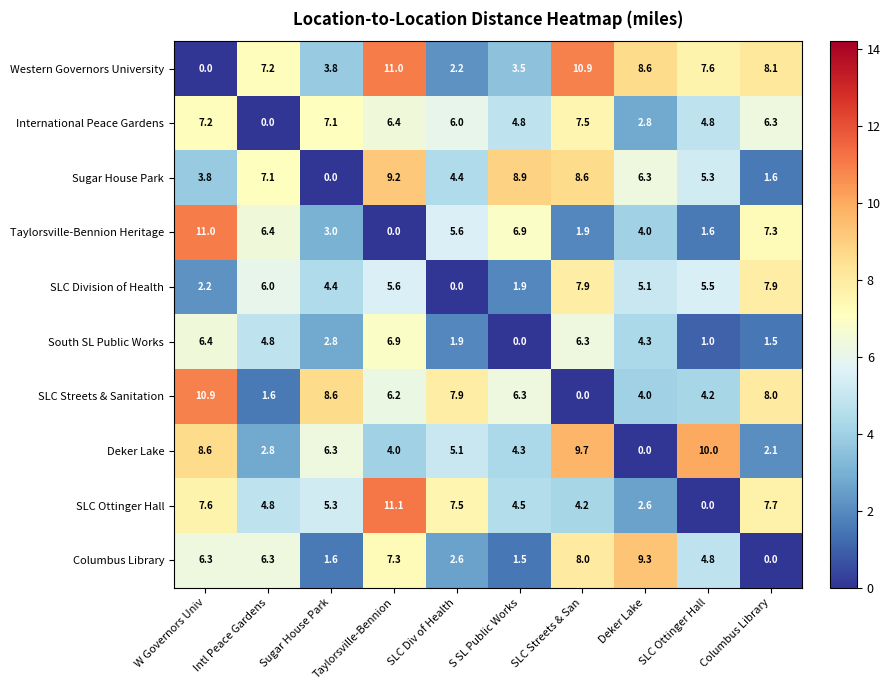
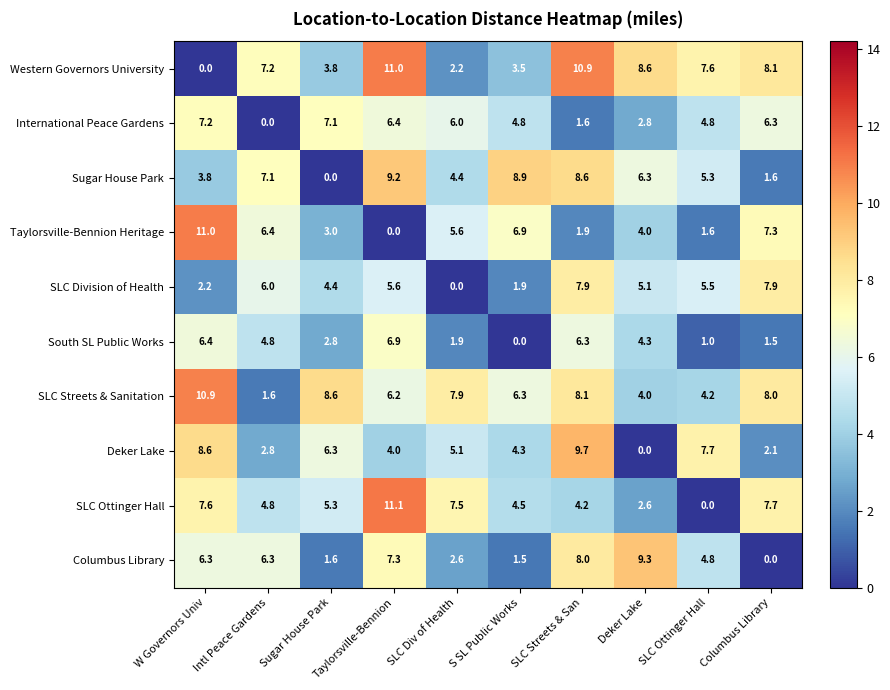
International Peace Gardens, SLC Streets & San: 7.5 -> 1.6
SLC Streets & Sanitation, SLC Streets & San: 0.0 -> 8.1
Deker Lake, SLC Ottinger Hall: 10.0 -> 7.7
